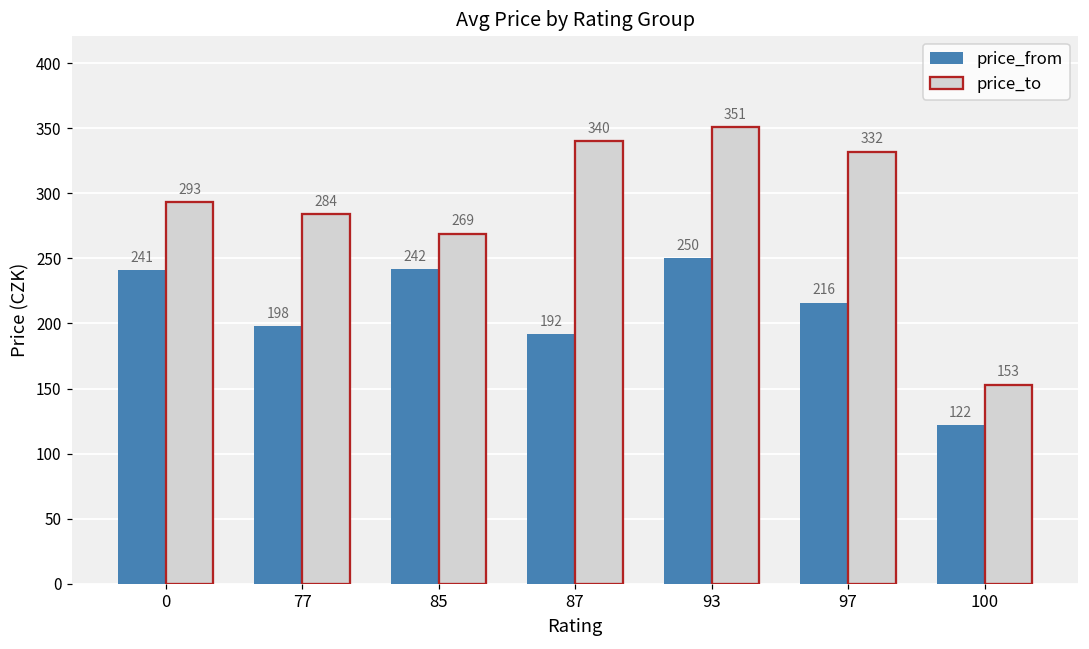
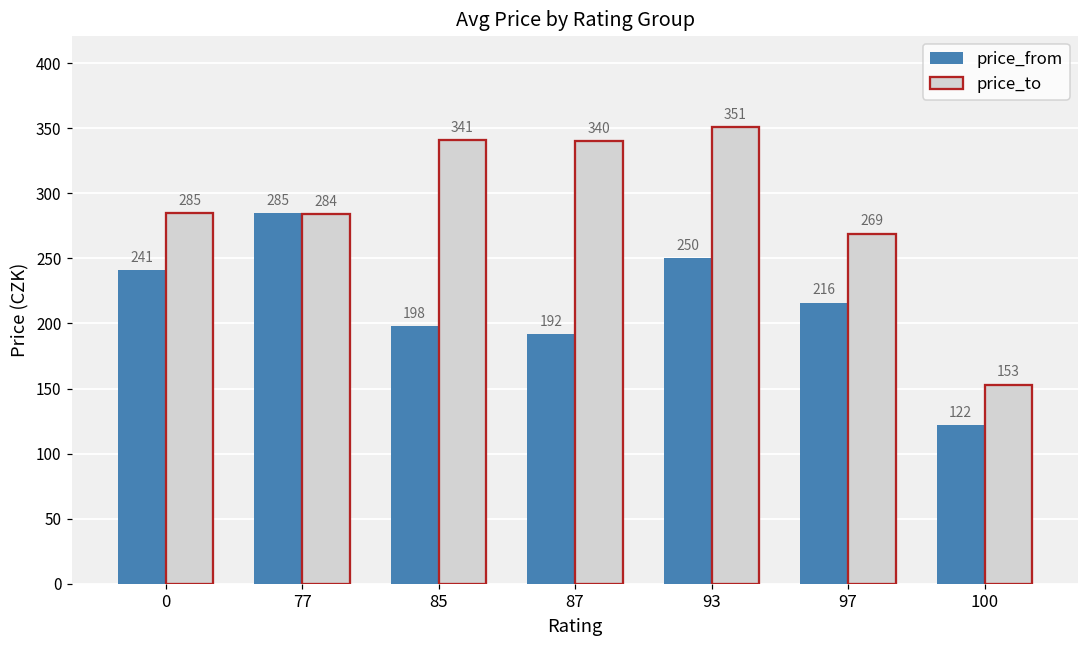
price_to, 0: 293 -> 285
price_from, 77: 198 -> 285
price_from, 85: 242 -> 198
price_to, 85: 269 -> 341
price_to, 97: 332 -> 269
